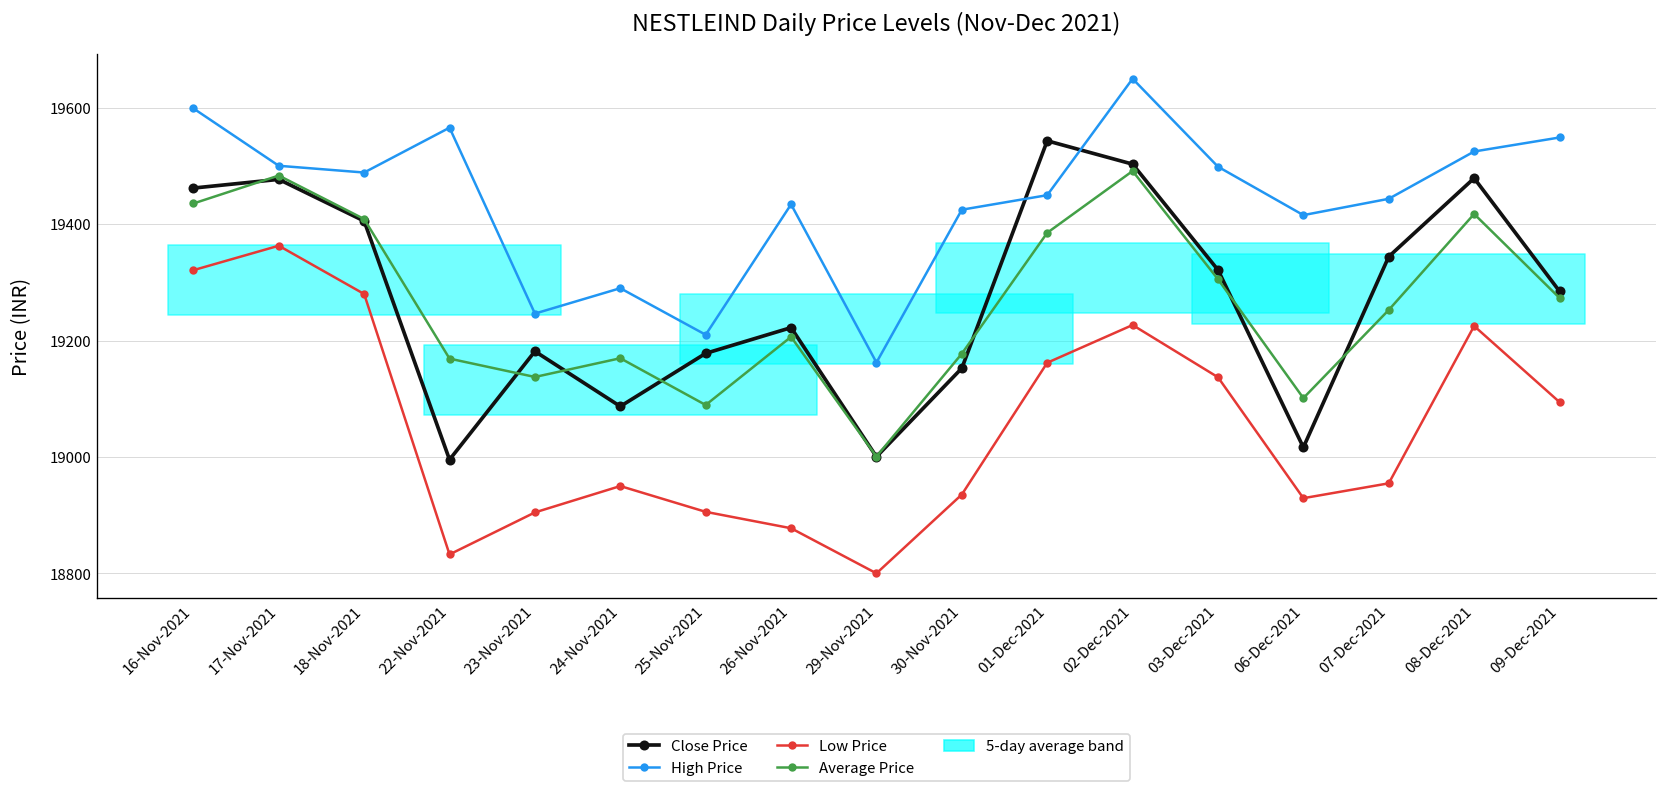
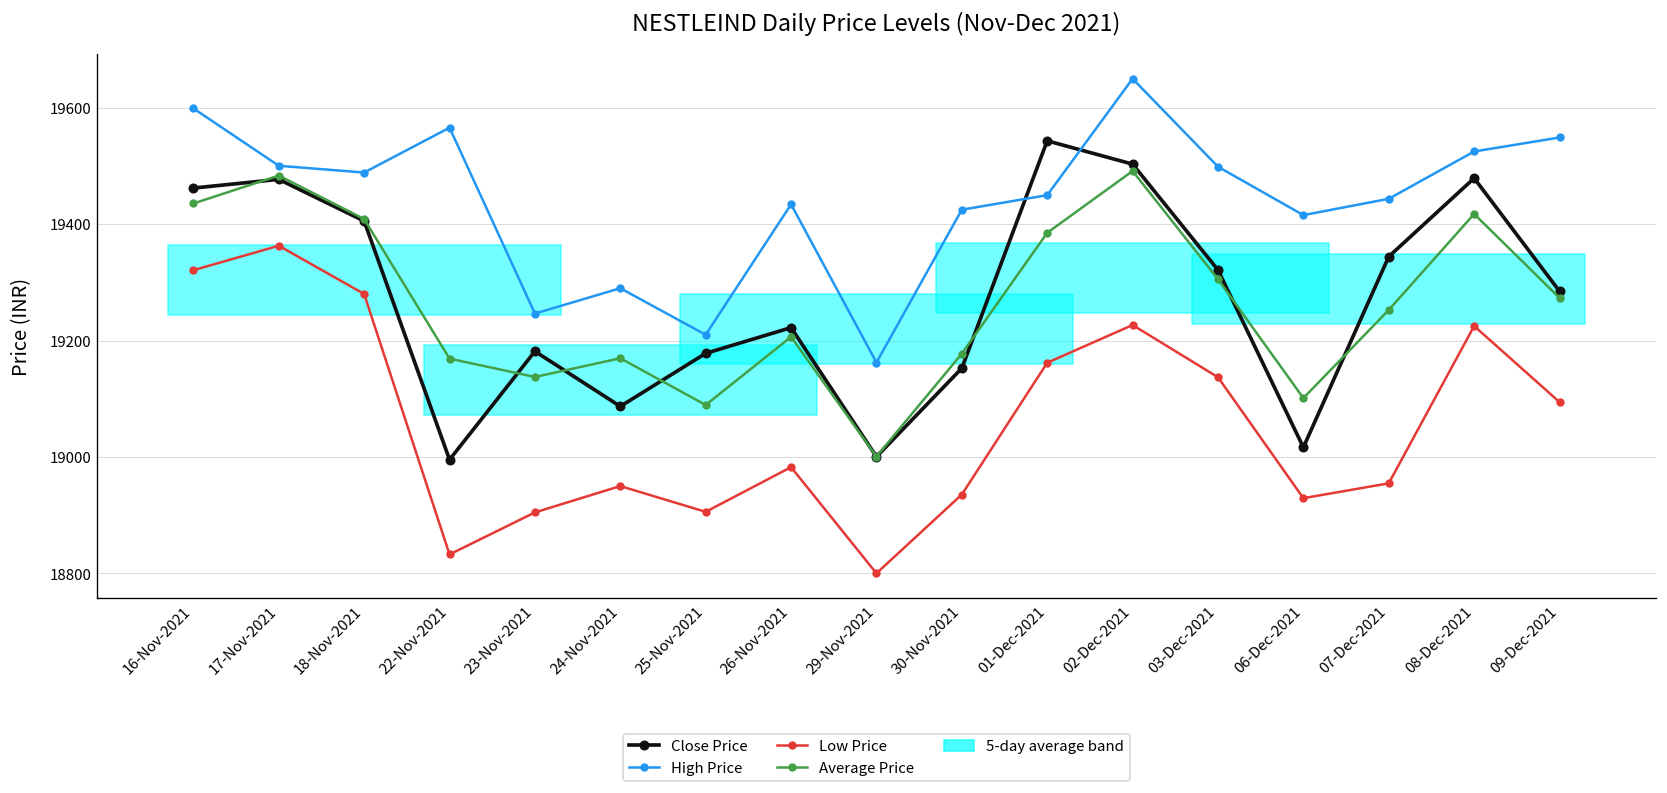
Low Price, 26-Nov-2021: 18880 -> 18980
